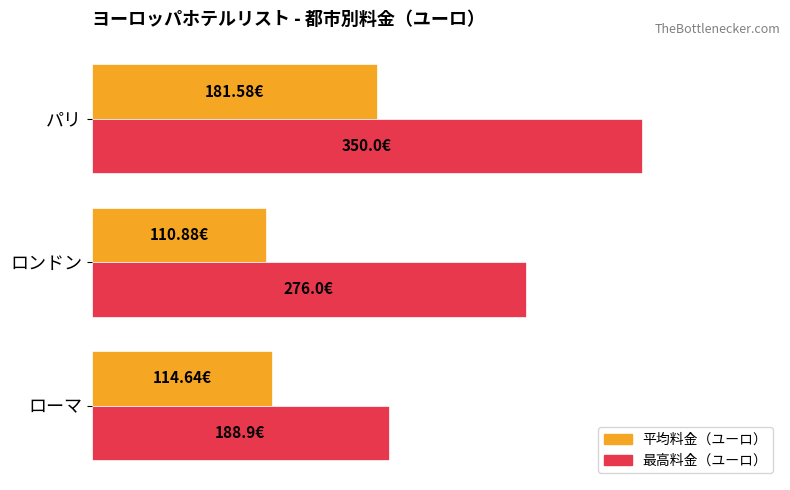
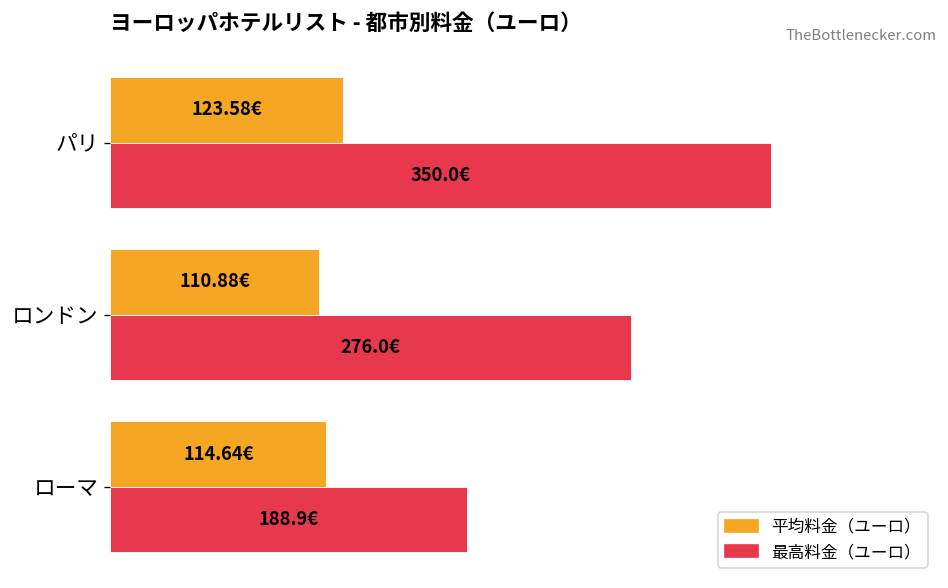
平均料金（ユーロ）, パリ: 181.58€ -> 123.58€
